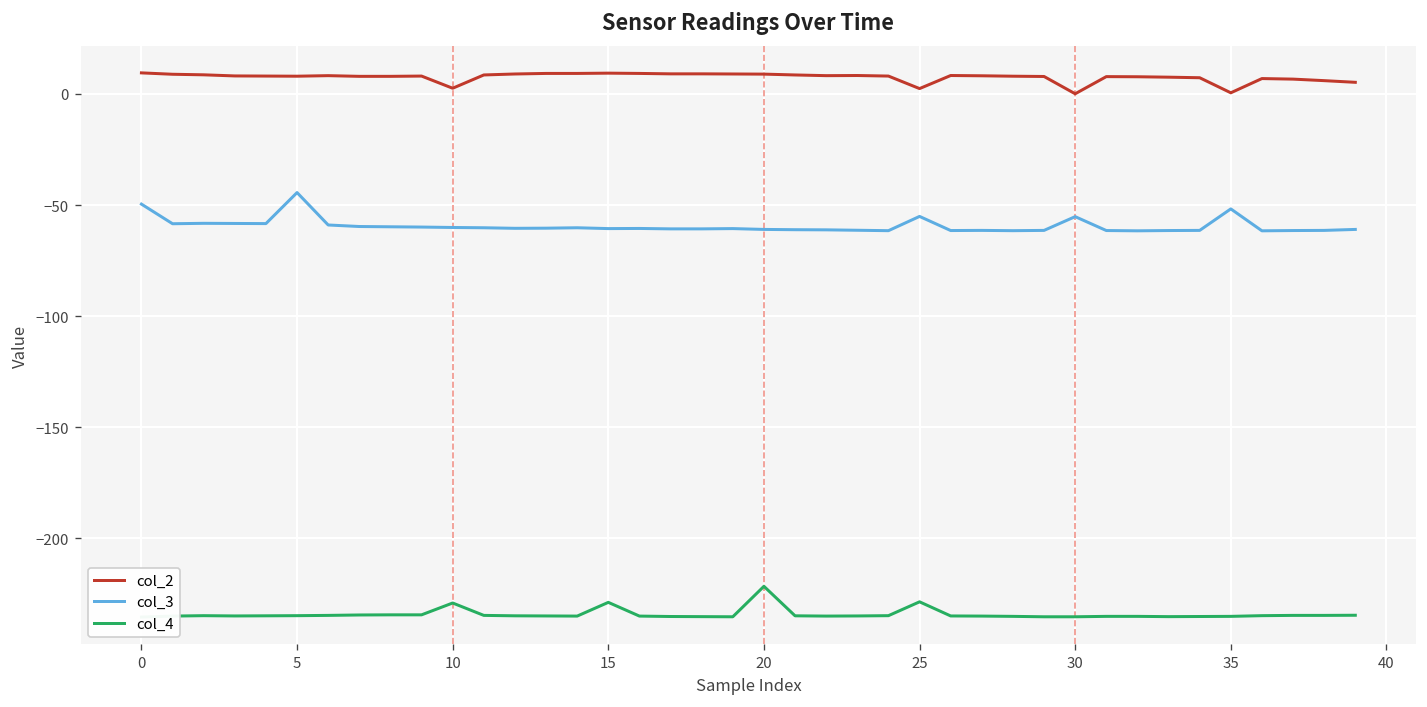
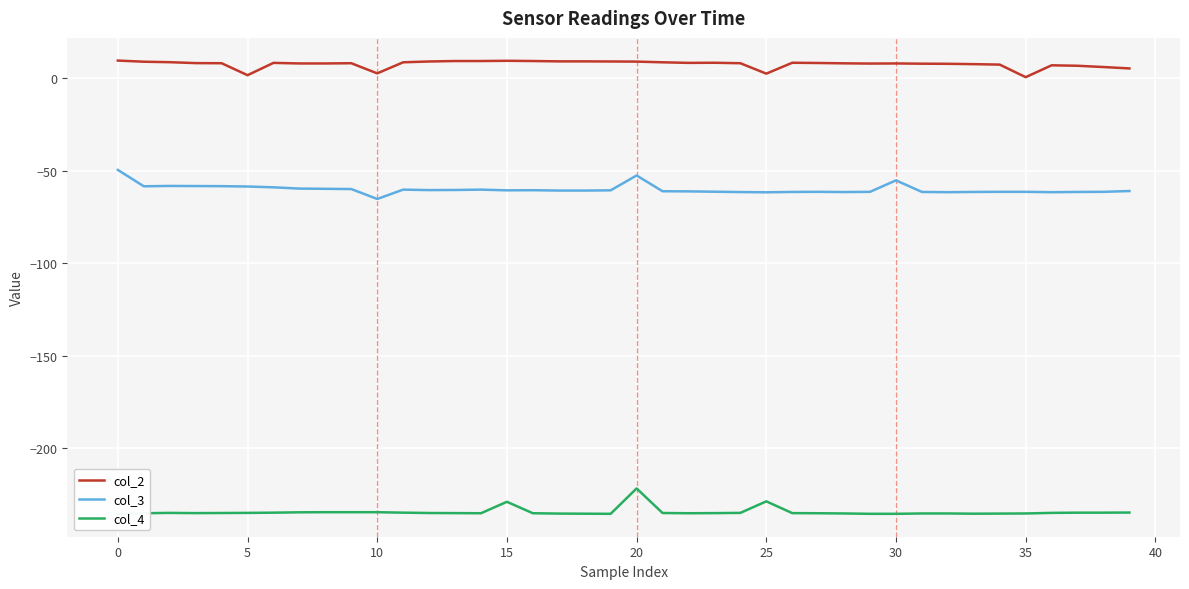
col_2, 5: 8 -> 2
col_3, 5: -44 -> -59
col_3, 10: -60 -> -65
col_4, 10: -229 -> -235
col_3, 20: -61 -> -53
col_3, 25: -55 -> -62
col_2, 30: 0 -> 8
col_3, 35: -52 -> -61
